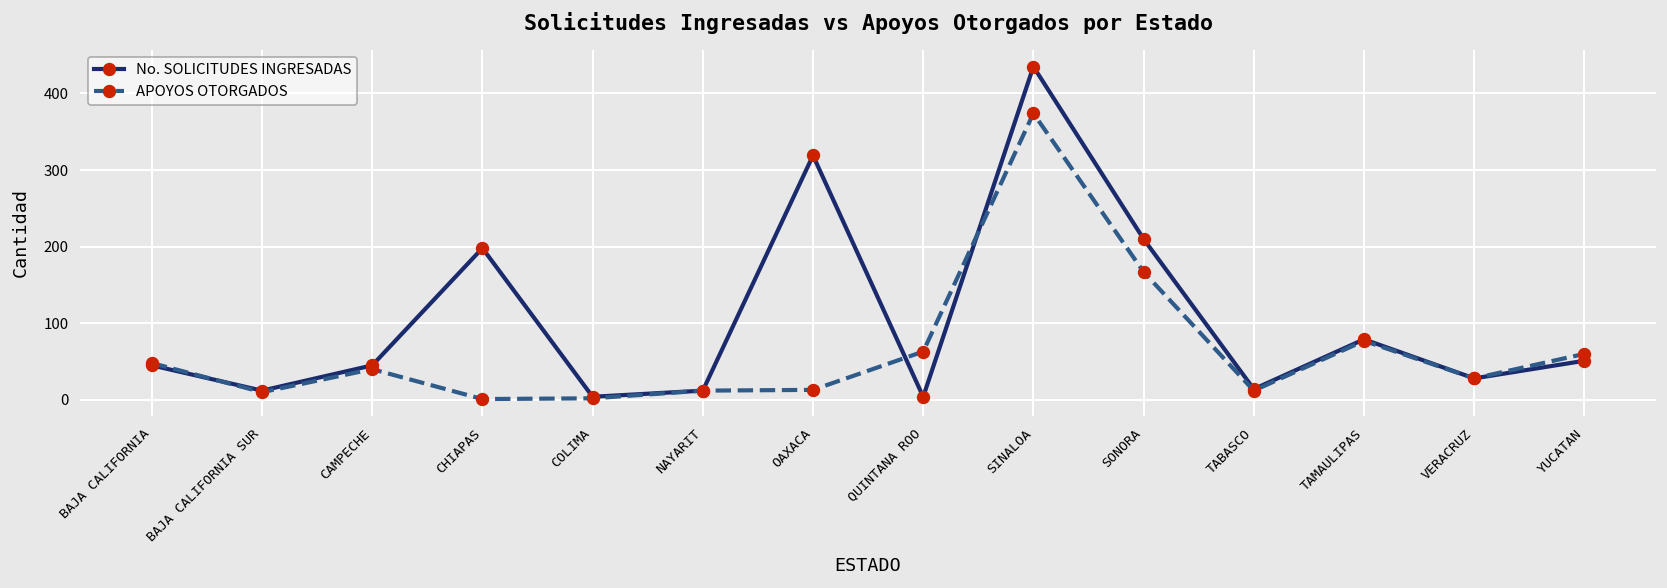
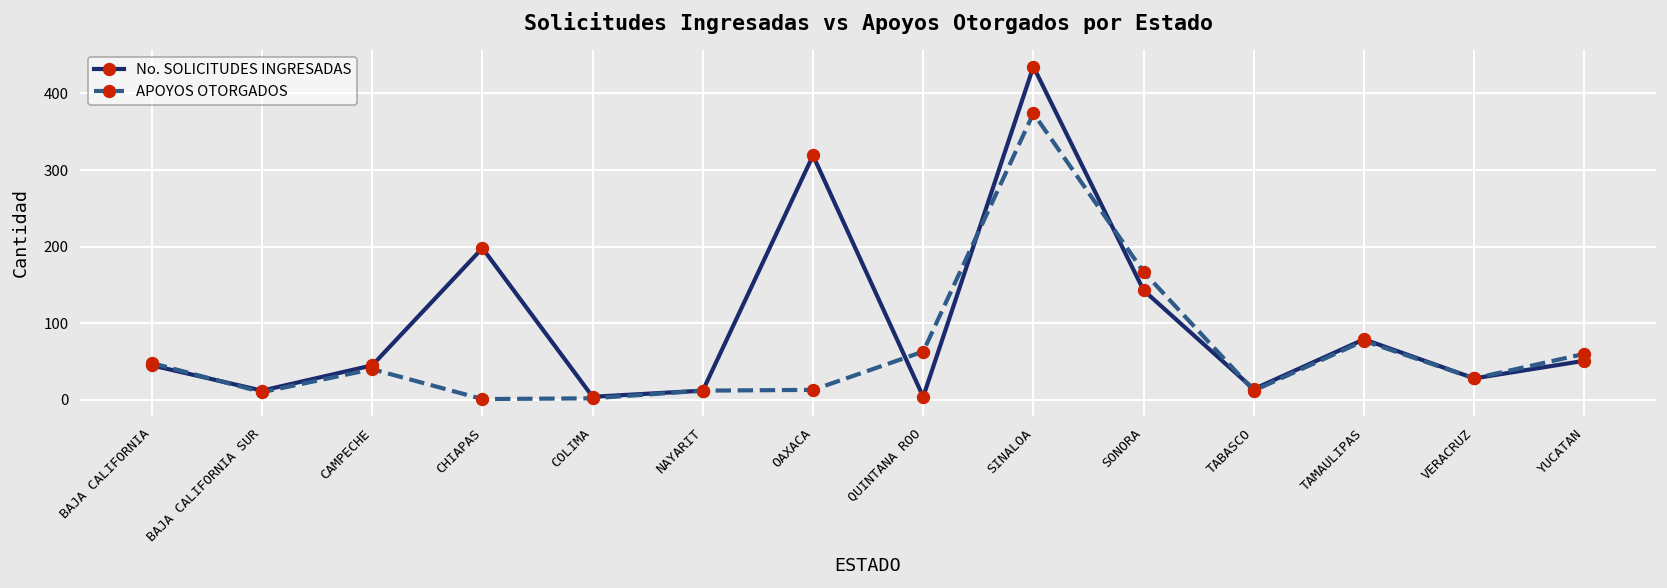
No. SOLICITUDES INGRESADAS, SONORA: 210 -> 140
